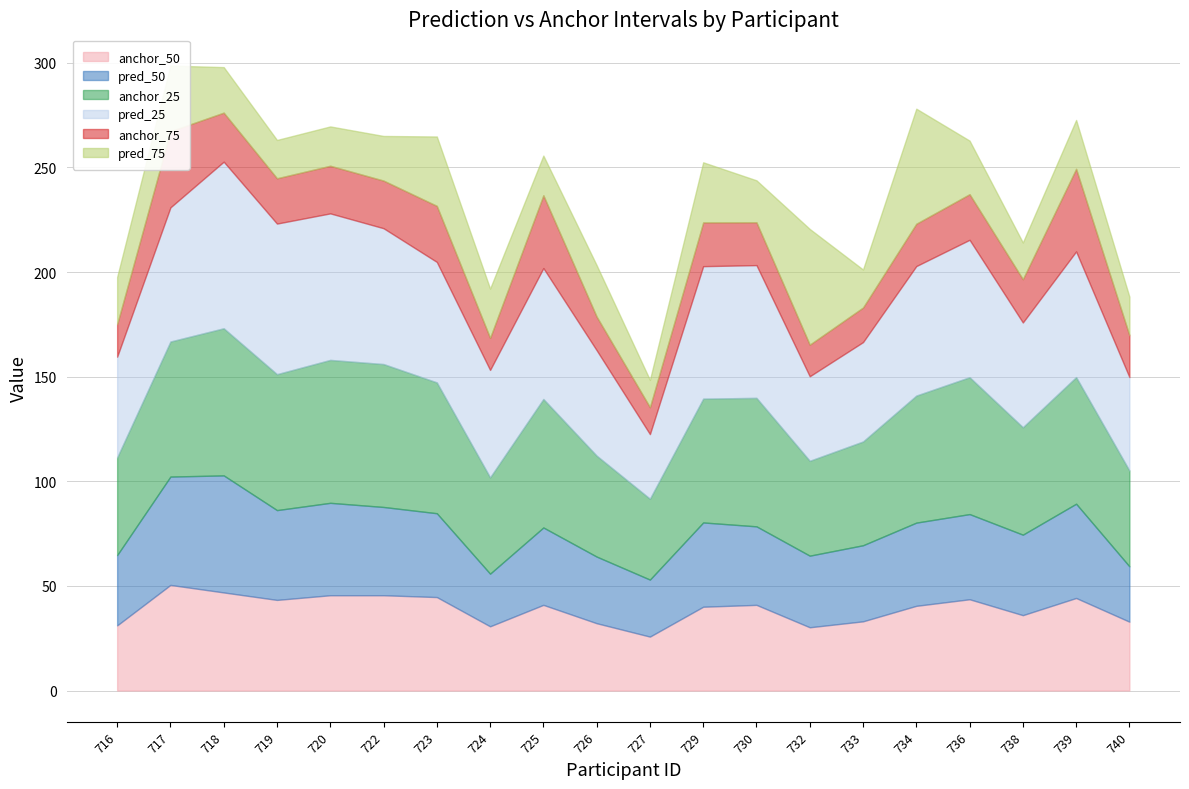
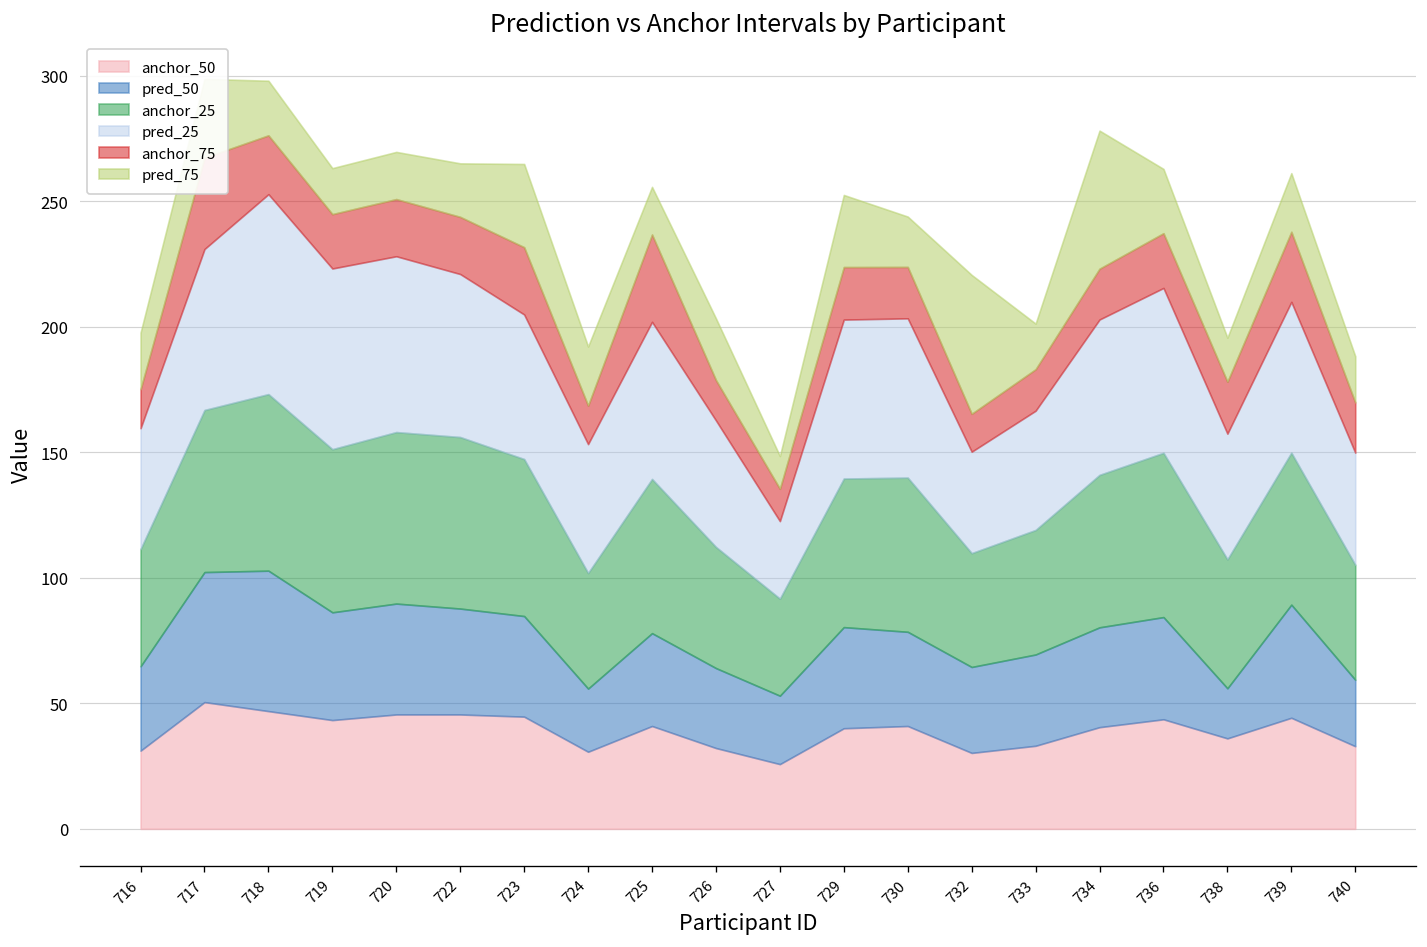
pred_50, 738: 38 -> 20
anchor_75, 739: 39 -> 28
